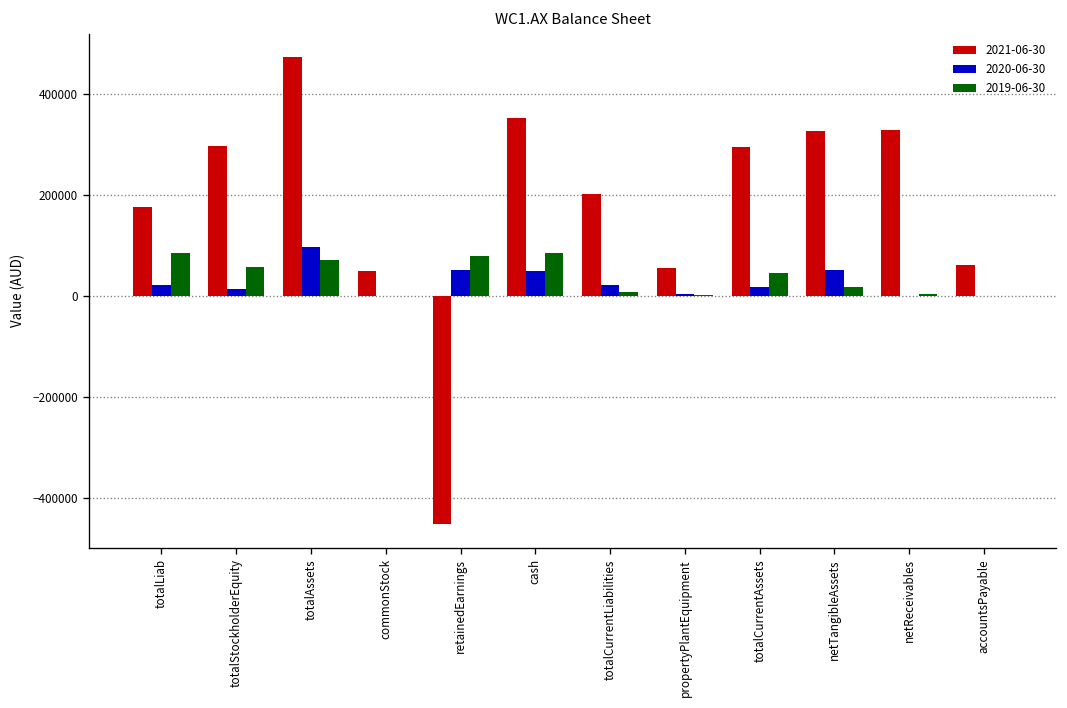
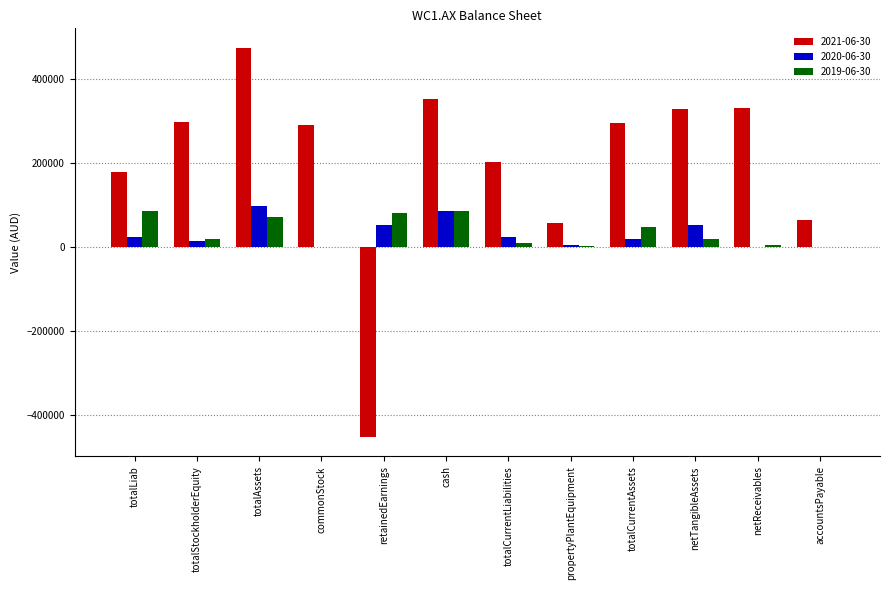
2019-06-30, totalStockholderEquity: 60000 -> 20000
2021-06-30, commonStock: 50000 -> 290000
2020-06-30, cash: 50000 -> 80000
